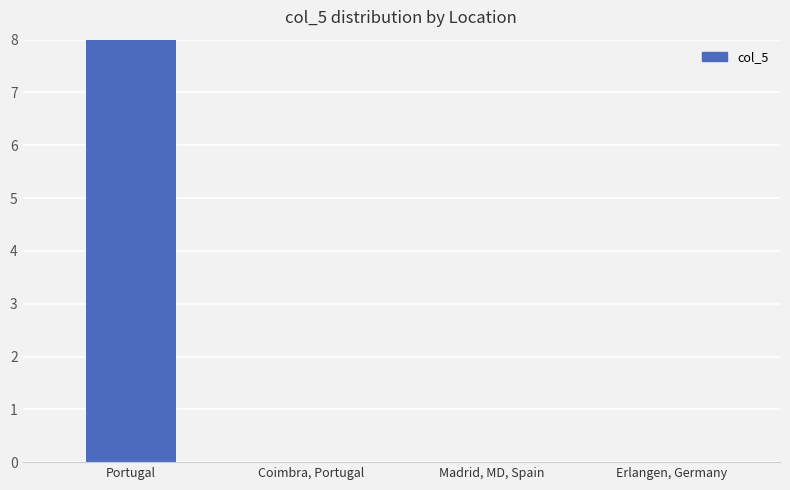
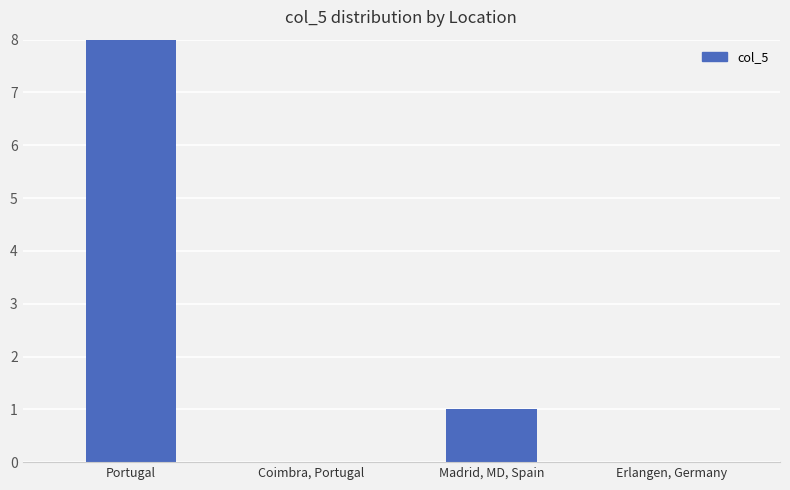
Madrid, MD, Spain: 0 -> 1
